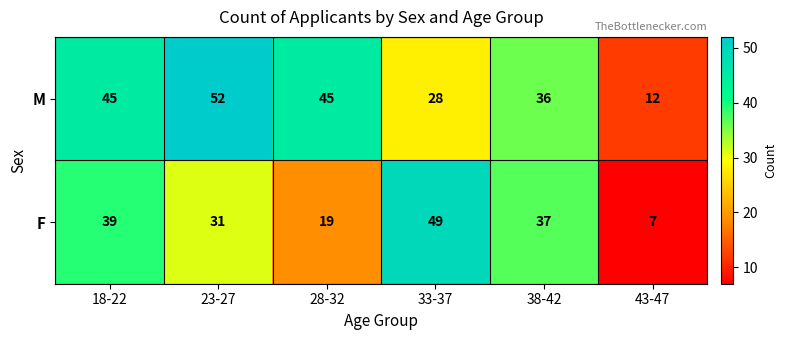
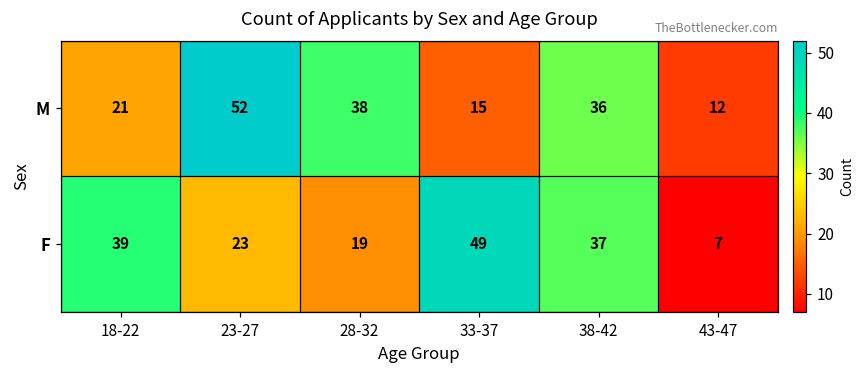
M, 18-22: 45 -> 21
M, 28-32: 45 -> 38
M, 33-37: 28 -> 15
F, 23-27: 31 -> 23
